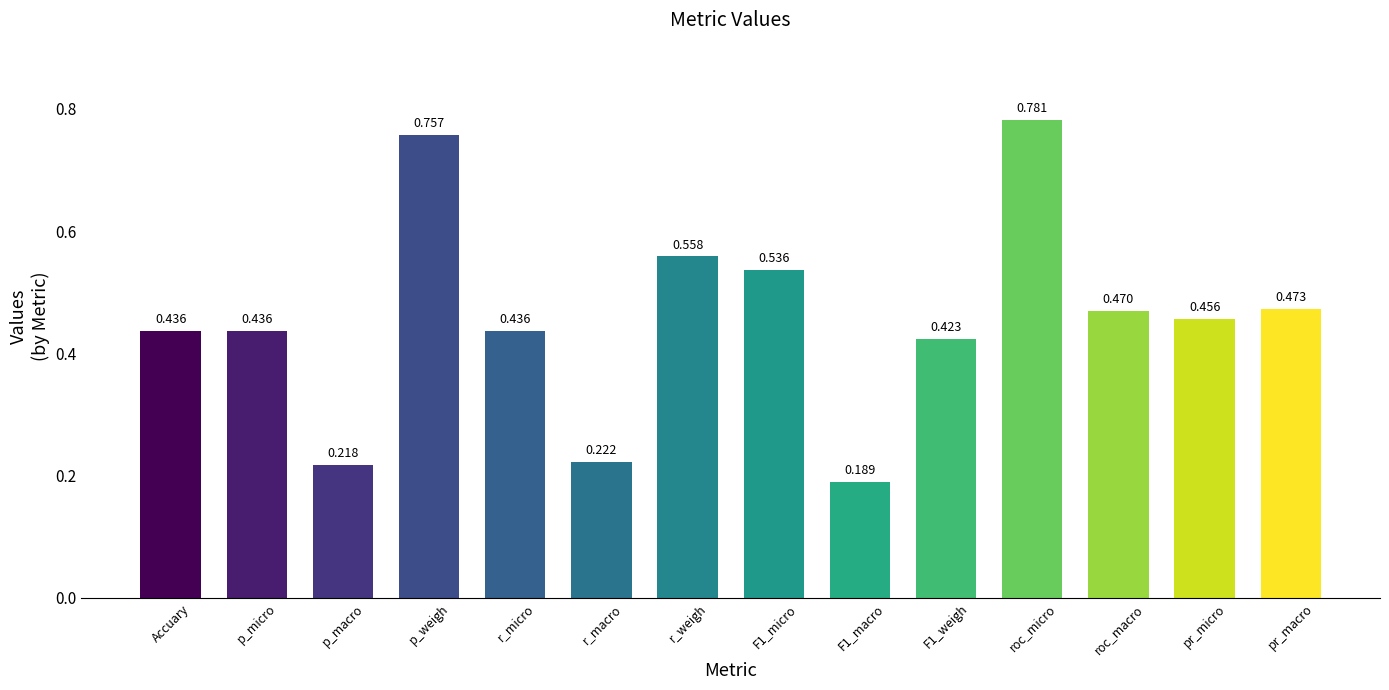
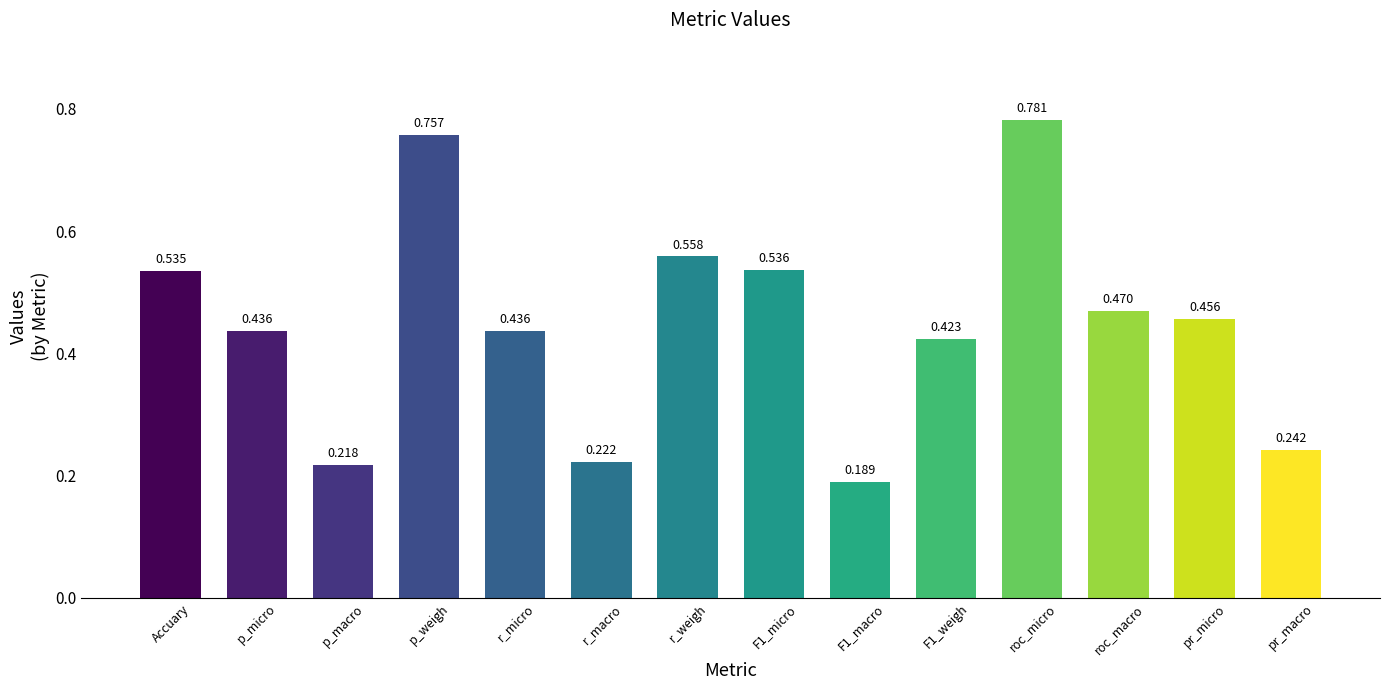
Accuary: 0.436 -> 0.535
pr_macro: 0.473 -> 0.242
